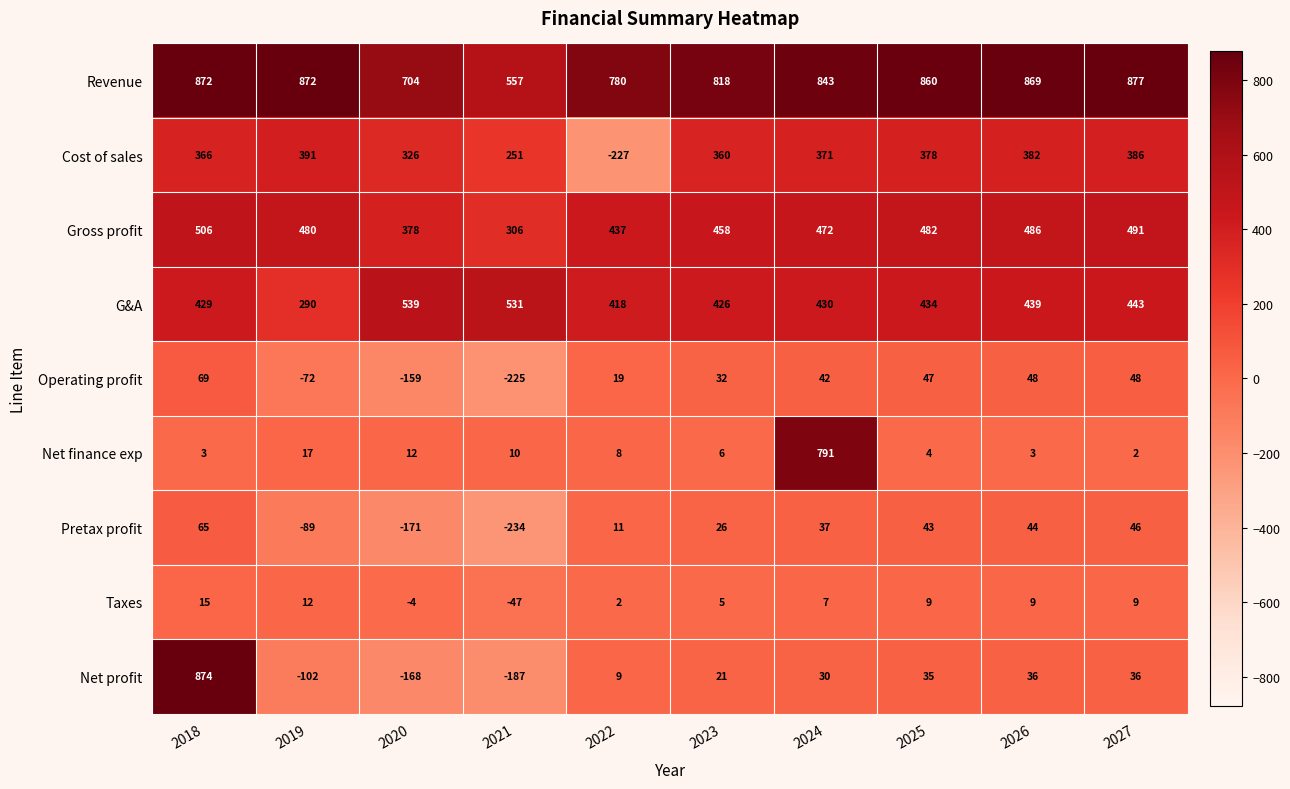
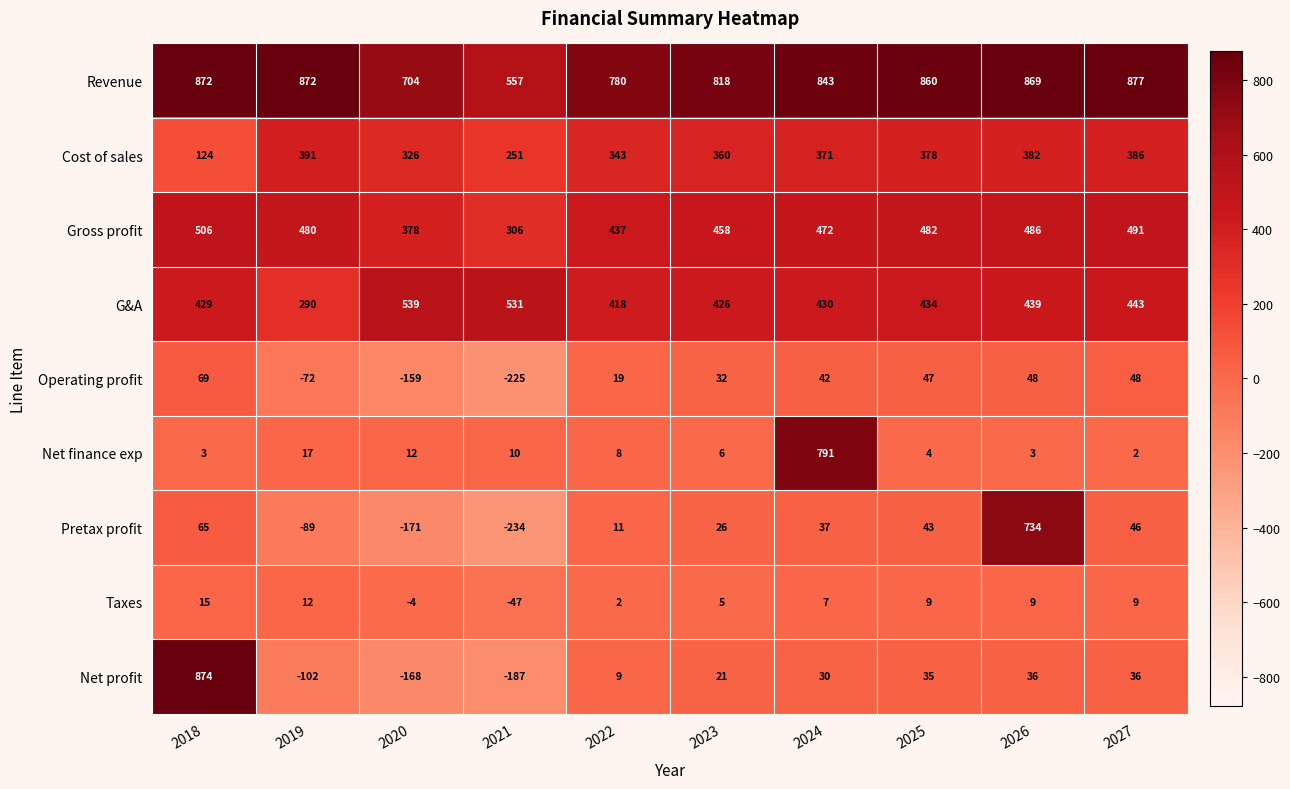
Cost of sales, 2018: 366 -> 124
Cost of sales, 2022: -227 -> 343
Pretax profit, 2026: 44 -> 734
